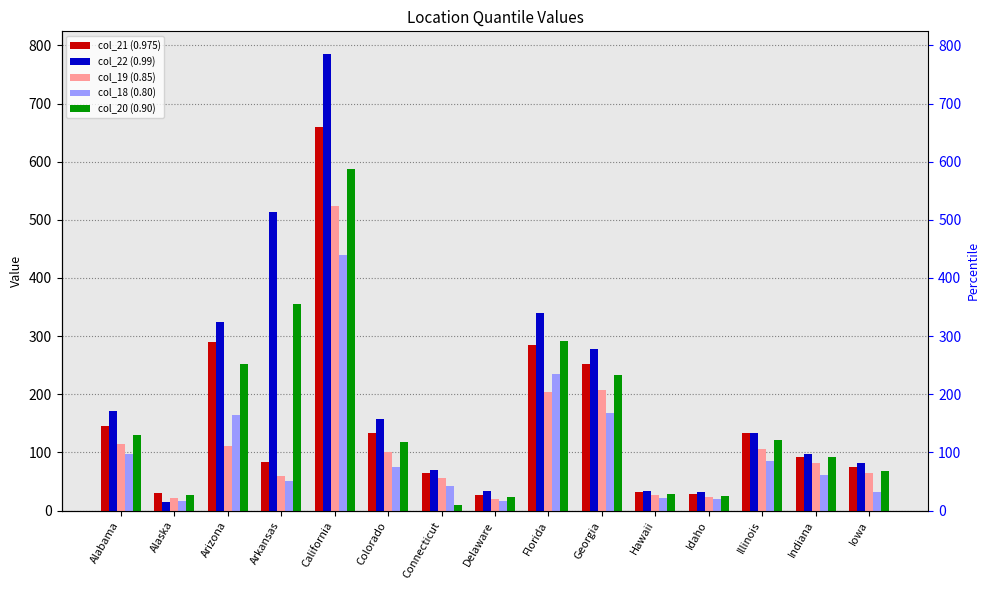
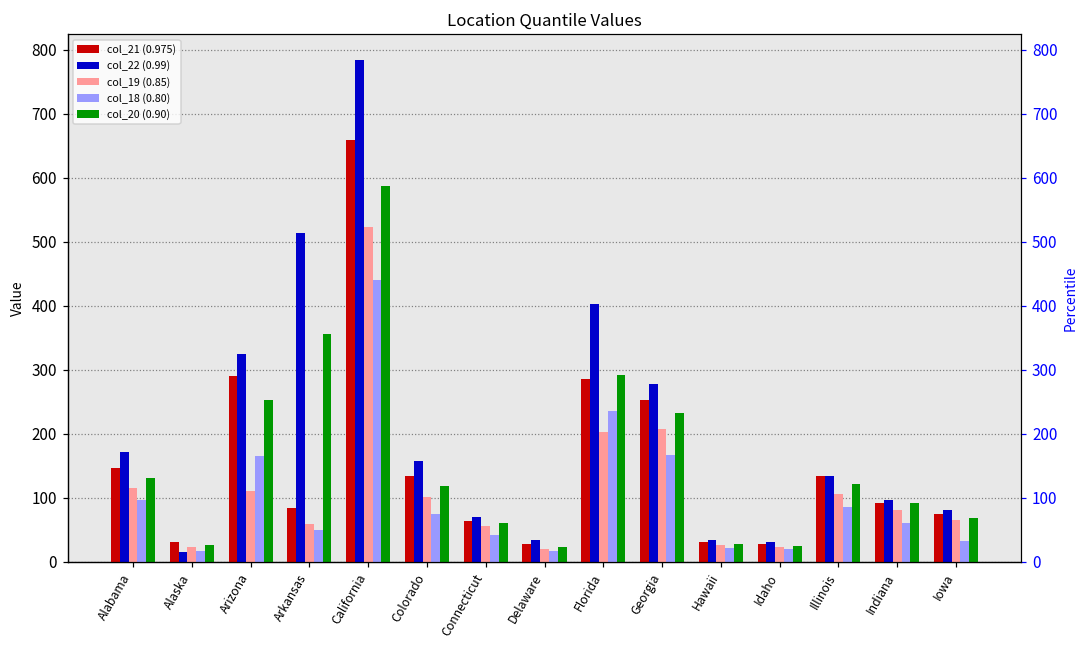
col_20 (0.90), Connecticut: 10 -> 60
col_22 (0.99), Florida: 340 -> 400
